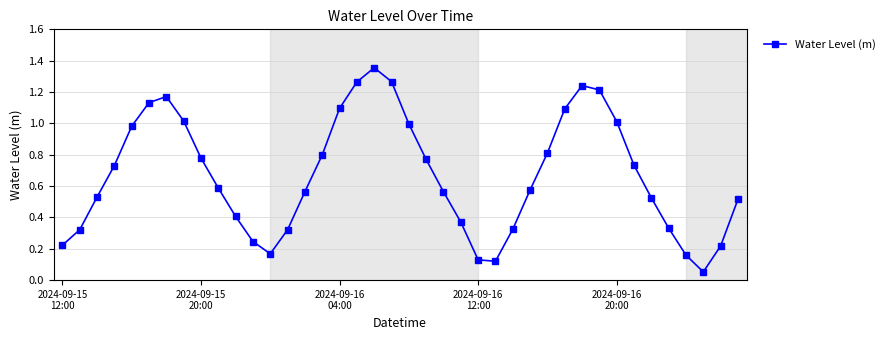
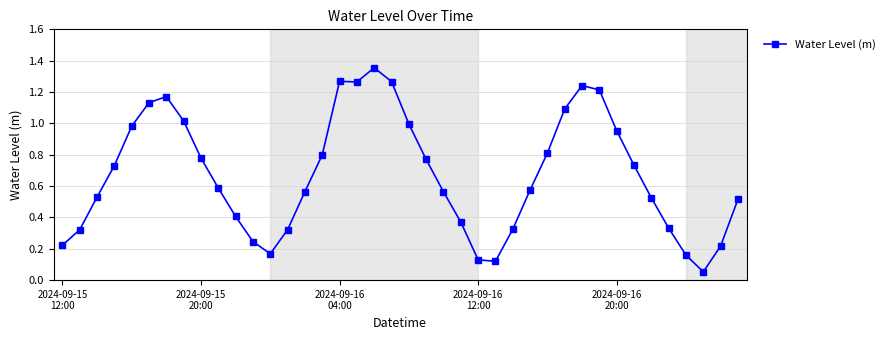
2024-09-16 04:00: 1.10 -> 1.27
2024-09-16 20:00: 1.01 -> 0.95
